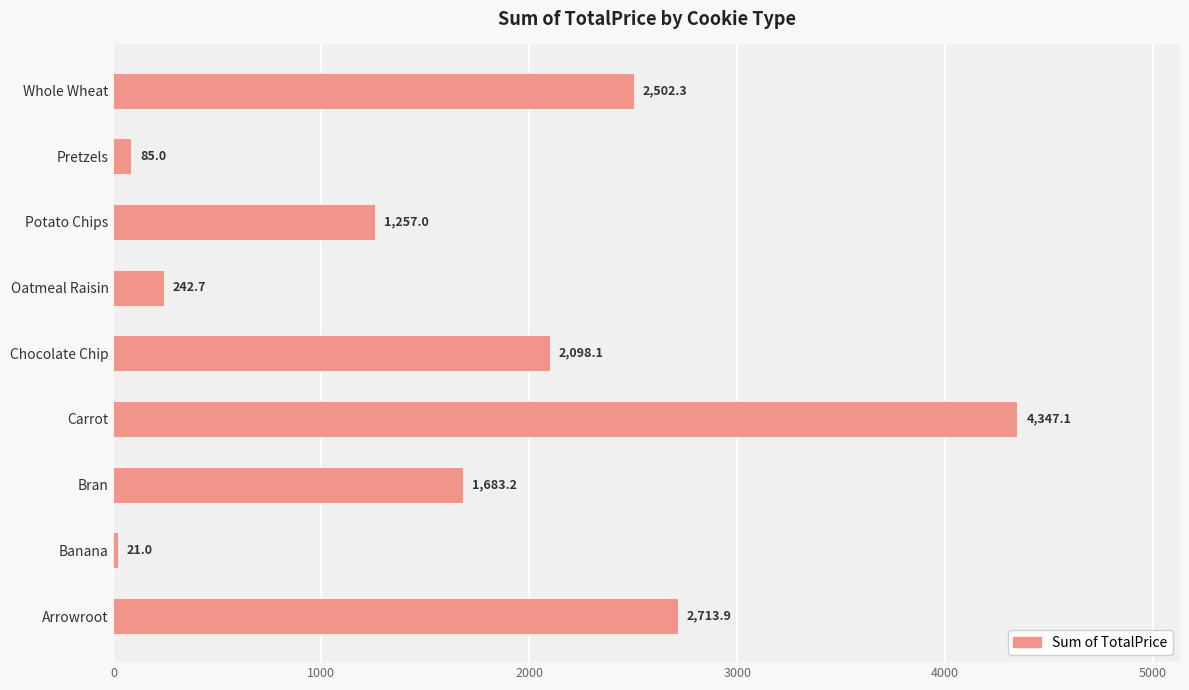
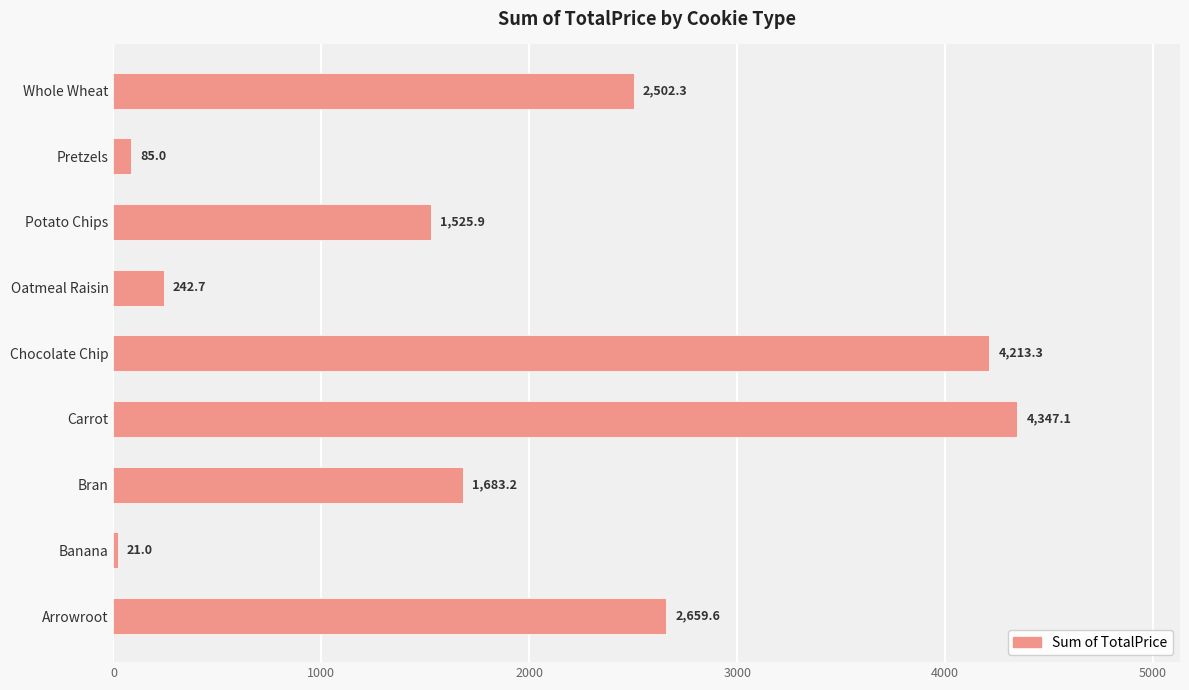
Potato Chips: 1,257.0 -> 1,525.9
Chocolate Chip: 2,098.1 -> 4,213.3
Arrowroot: 2,713.9 -> 2,659.6
